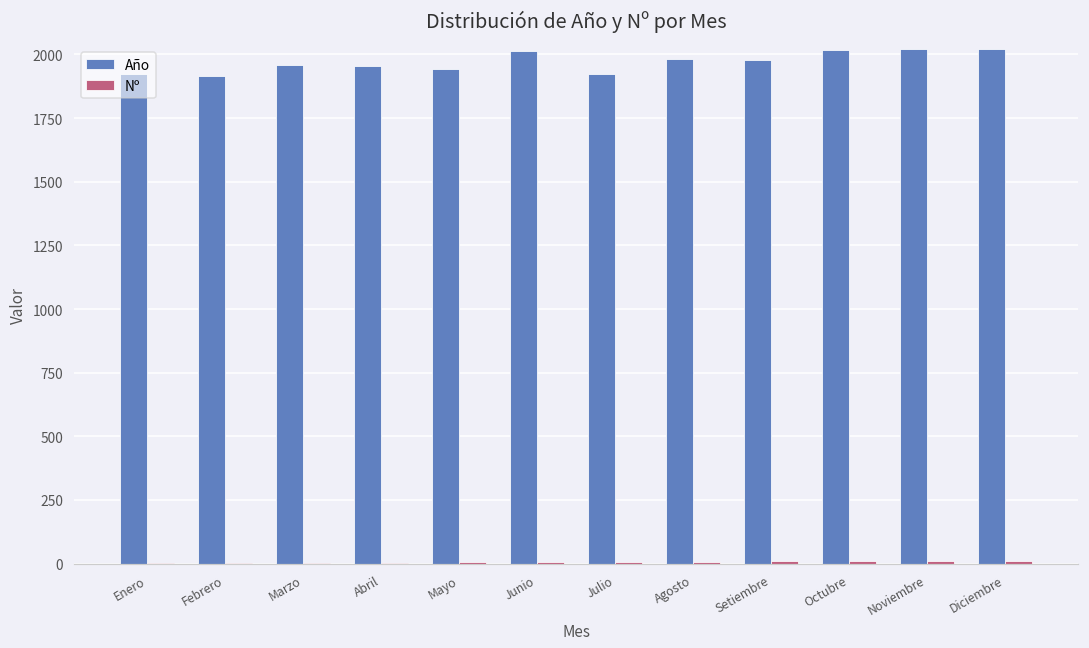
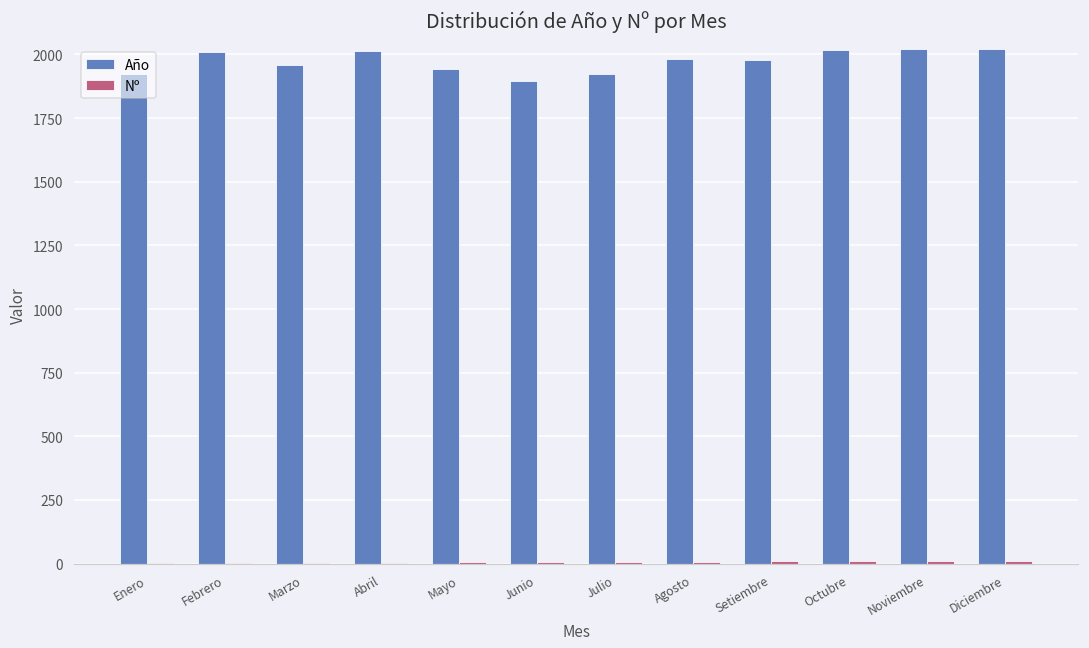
Año, Febrero: 1920 -> 2010
Año, Abril: 1960 -> 2010
Año, Junio: 2020 -> 1900
